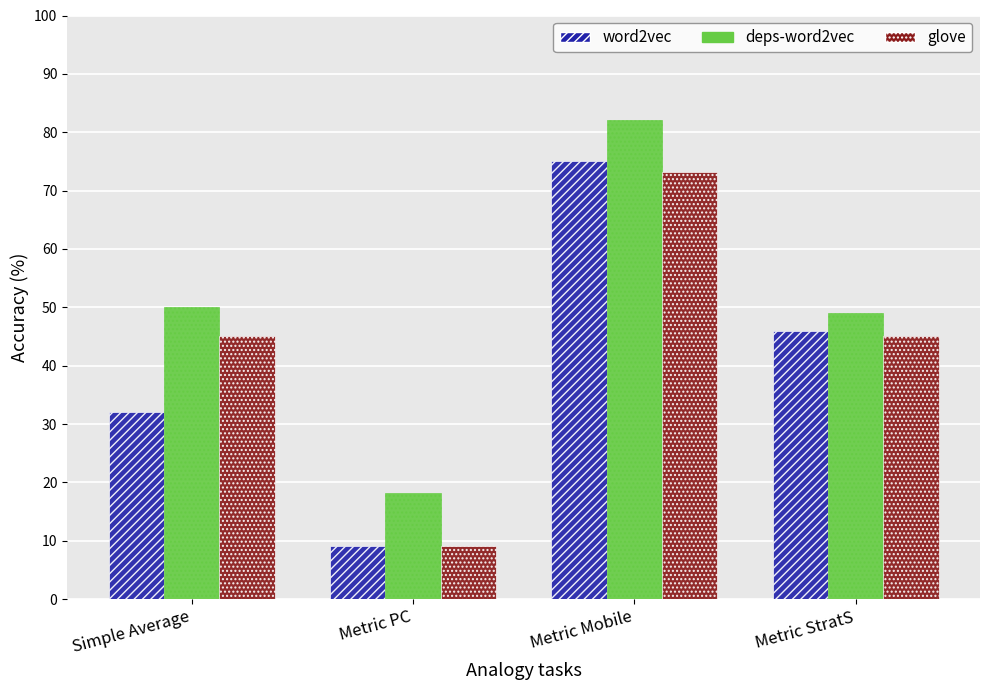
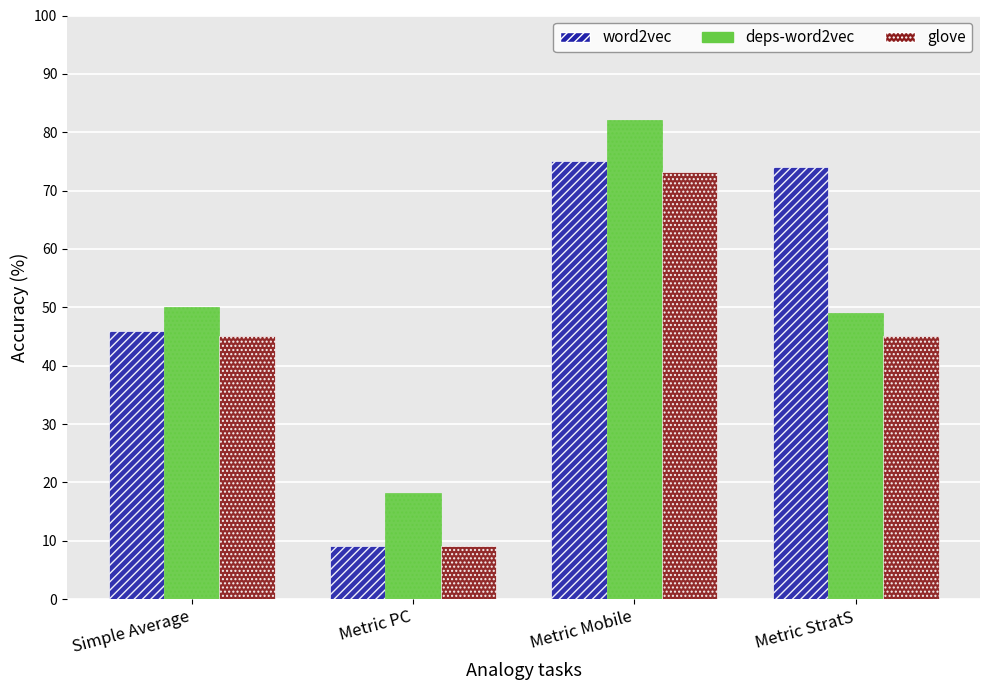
word2vec, Simple Average: 32 -> 46
word2vec, Metric StratS: 46 -> 74
